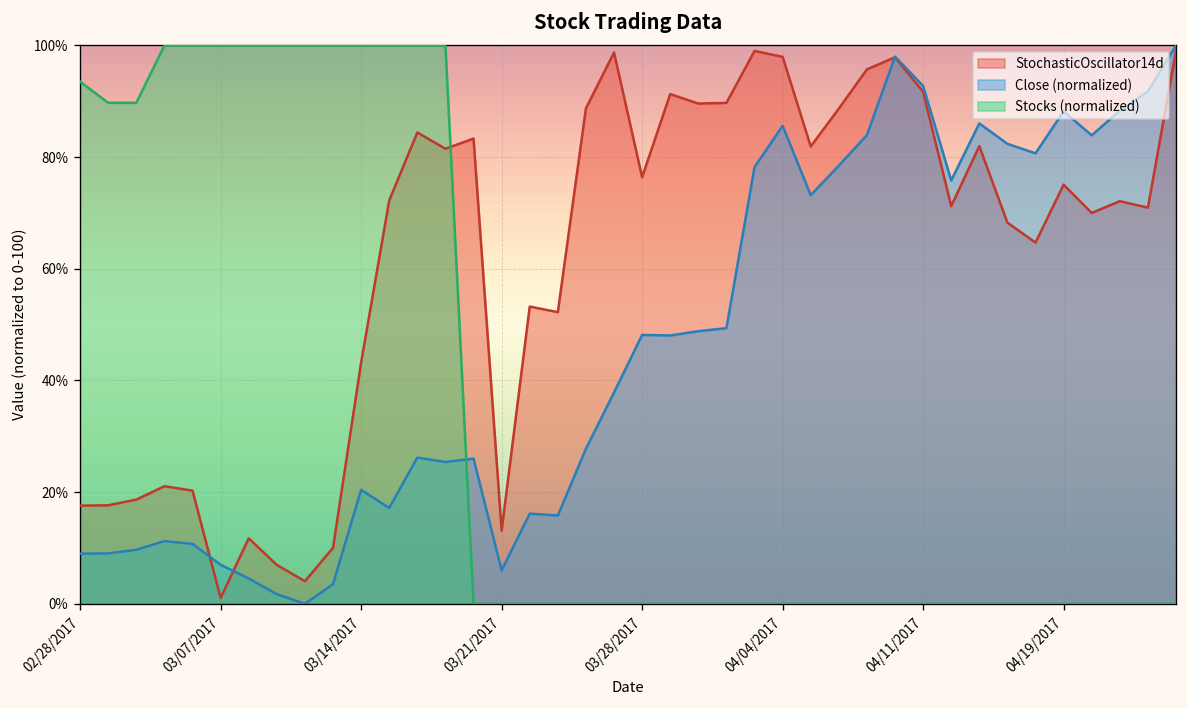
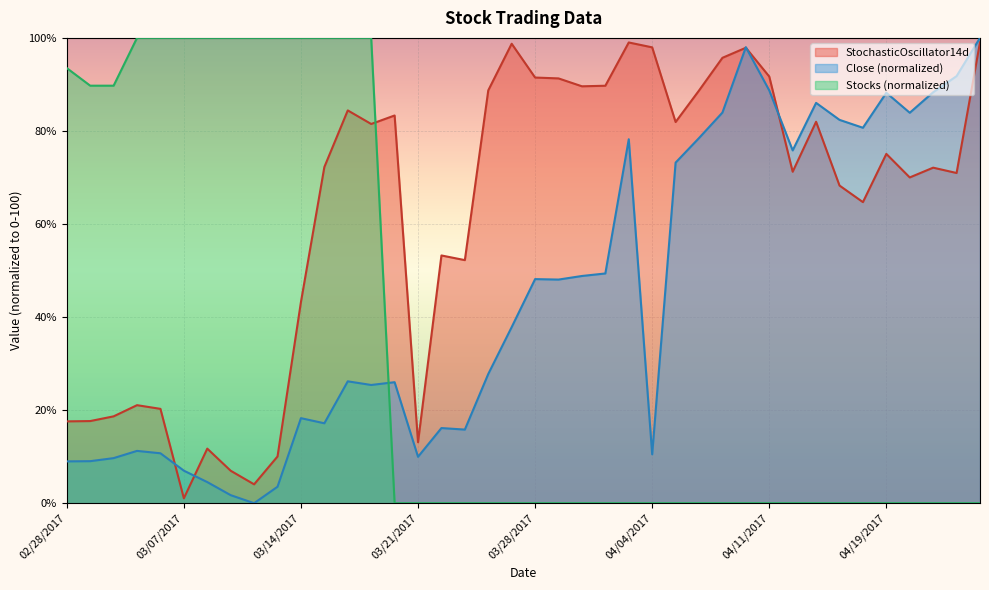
Close (normalized), 03/14/2017: 20% -> 18%
Close (normalized), 03/21/2017: 6% -> 10%
StochasticOscillator14d, 03/28/2017: 76% -> 91%
Close (normalized), 04/04/2017: 86% -> 10%
Close (normalized), 04/11/2017: 93% -> 89%
